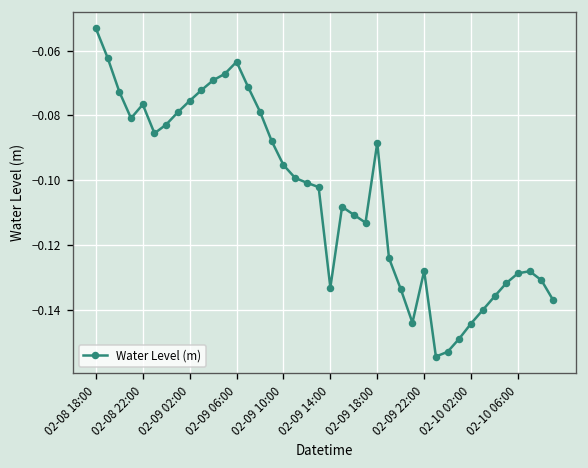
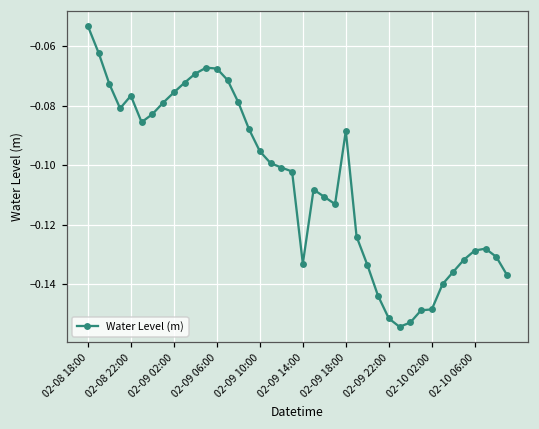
02-09 06:00: -0.063 -> -0.067
02-09 22:00: -0.128 -> -0.152
02-10 02:00: -0.144 -> -0.149
